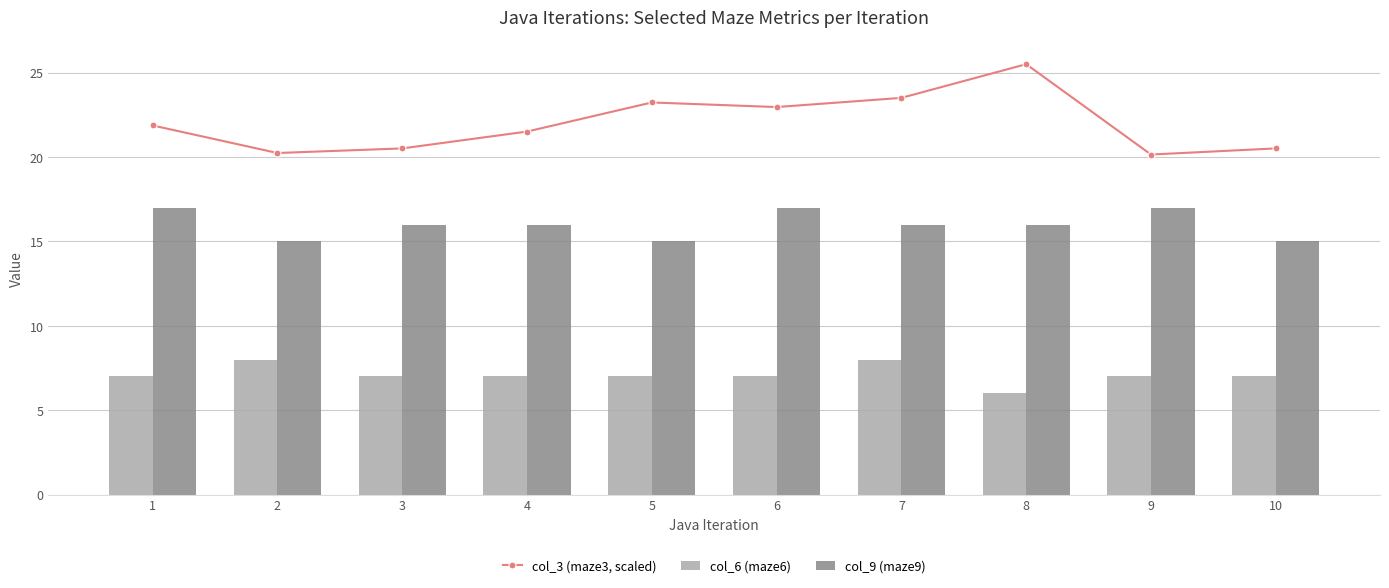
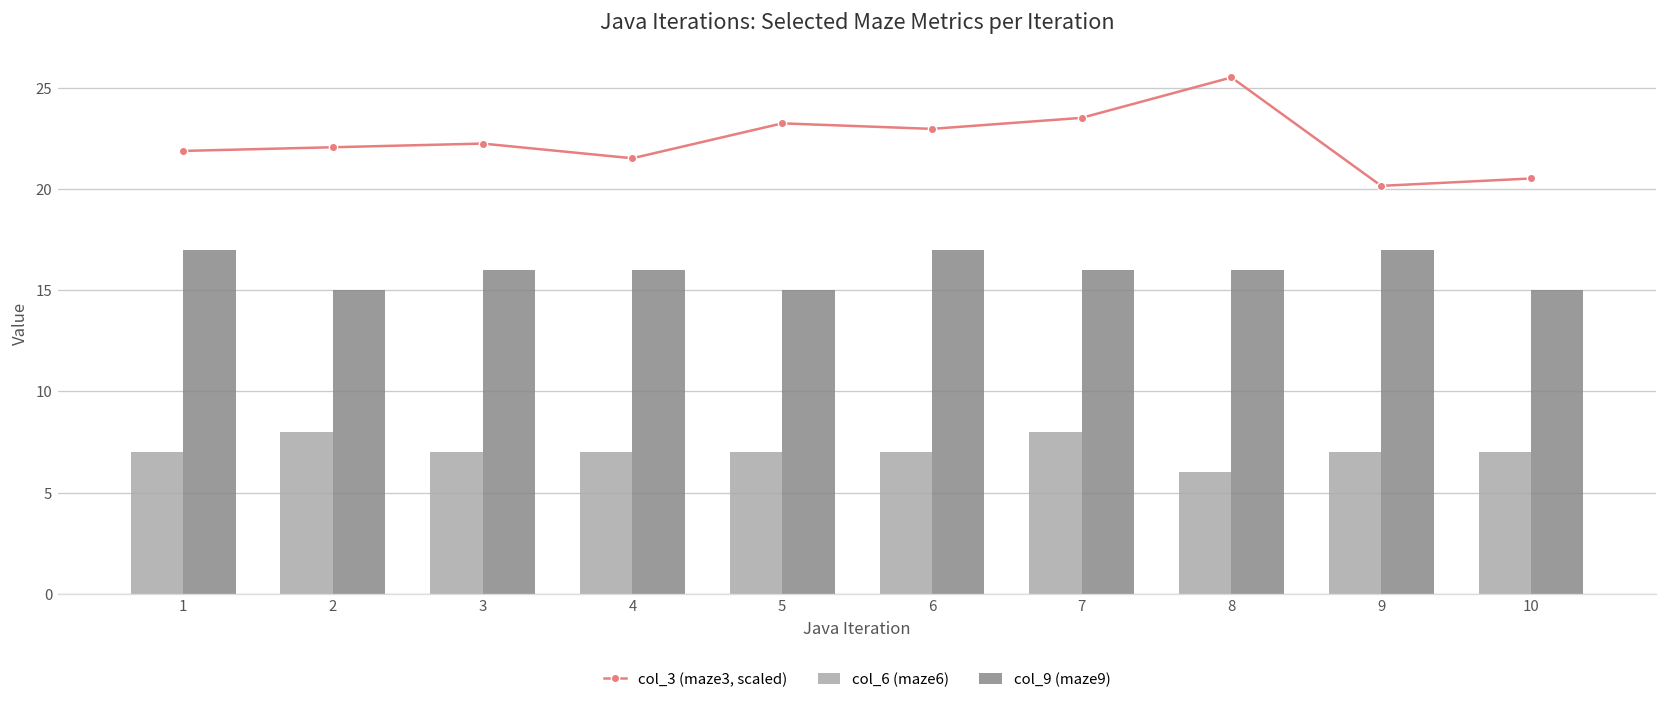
col_3 (maze3, scaled), 2: 20.2 -> 22.1
col_3 (maze3, scaled), 3: 20.5 -> 22.2
